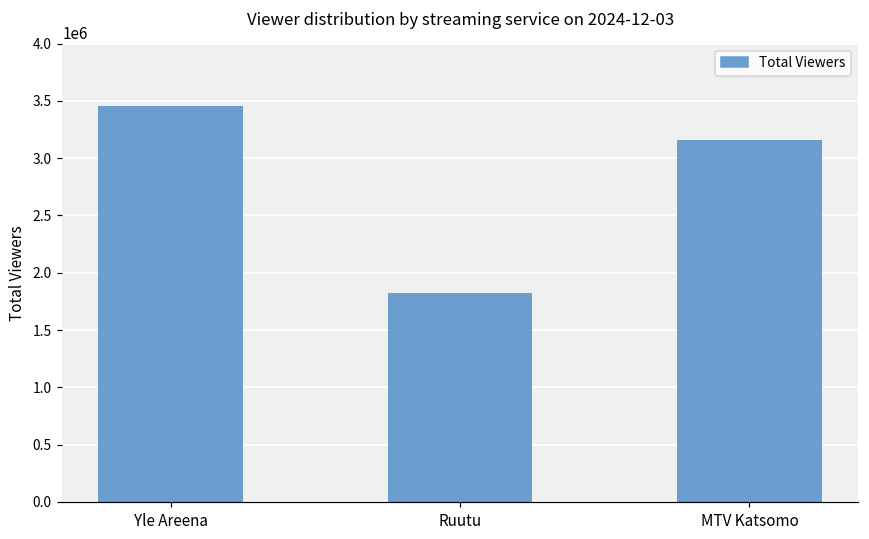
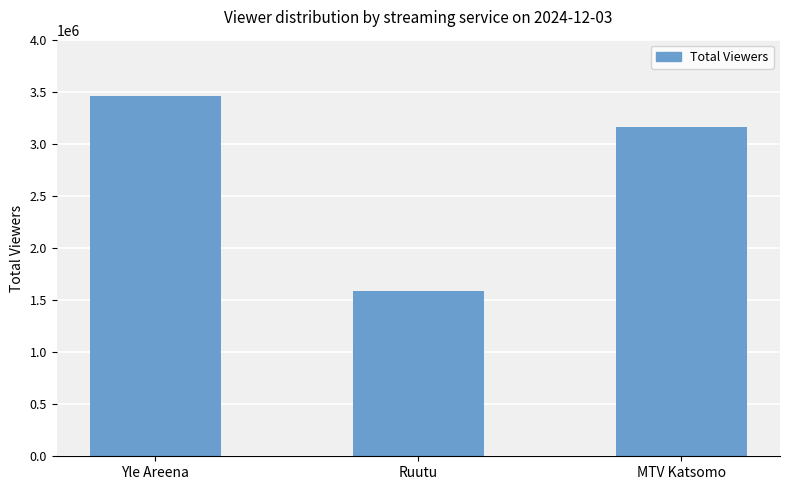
Ruutu: 1830000 -> 1580000
